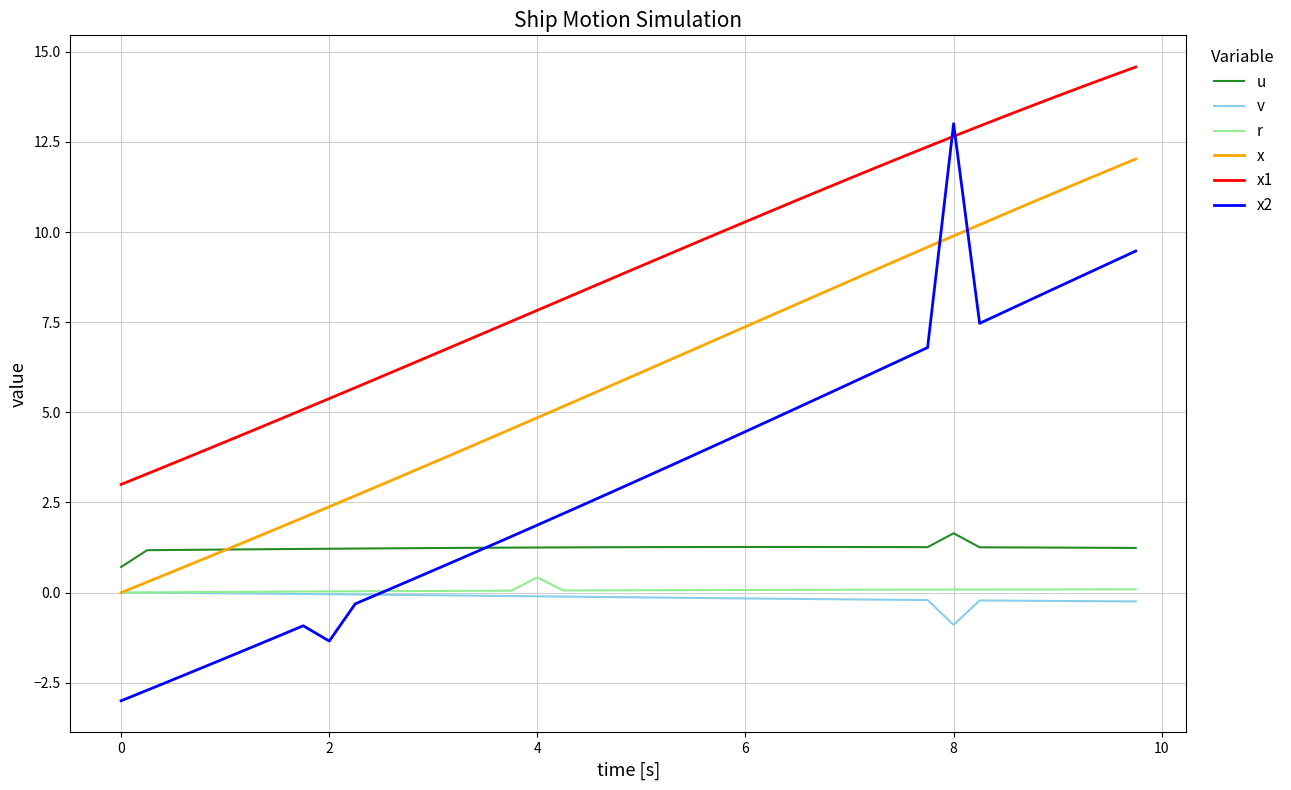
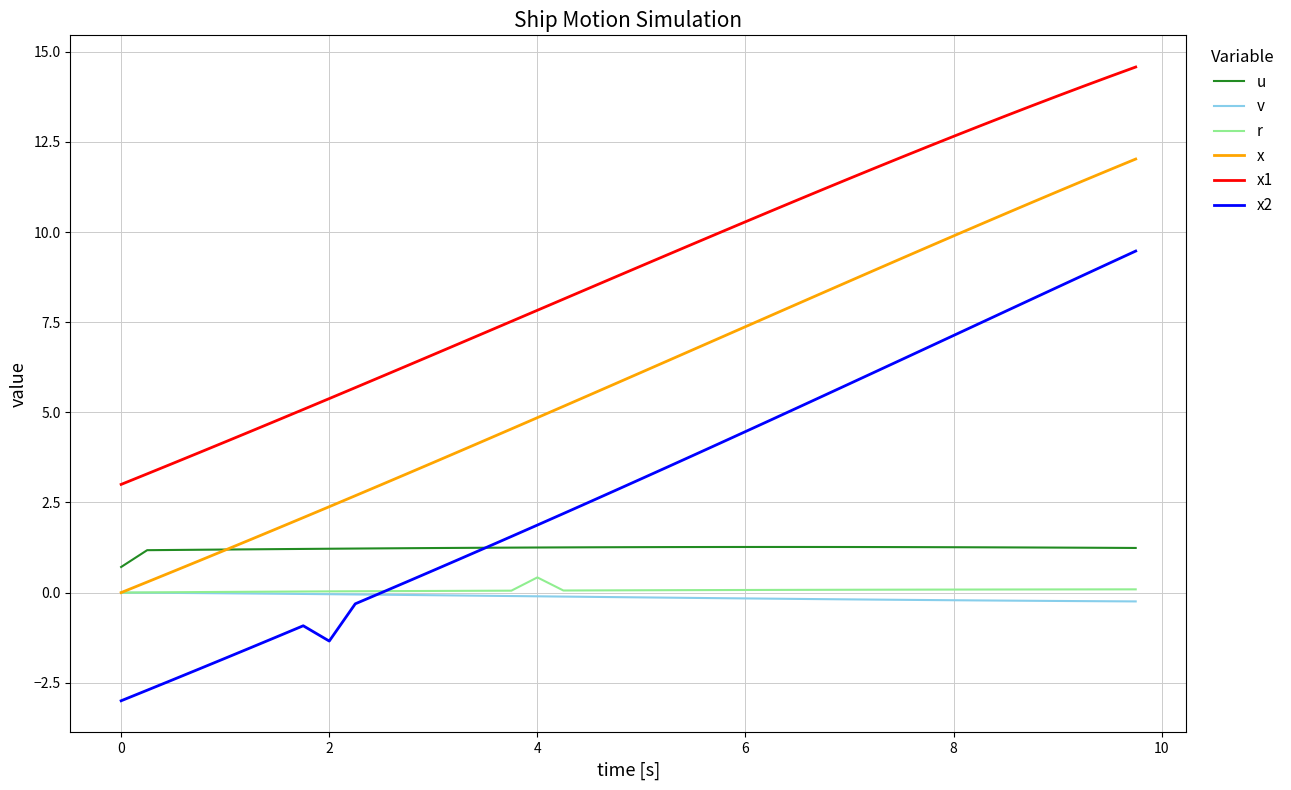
u, 8: 1.6 -> 1.3
v, 8: -0.9 -> -0.2
x2, 8: 13.0 -> 7.1
